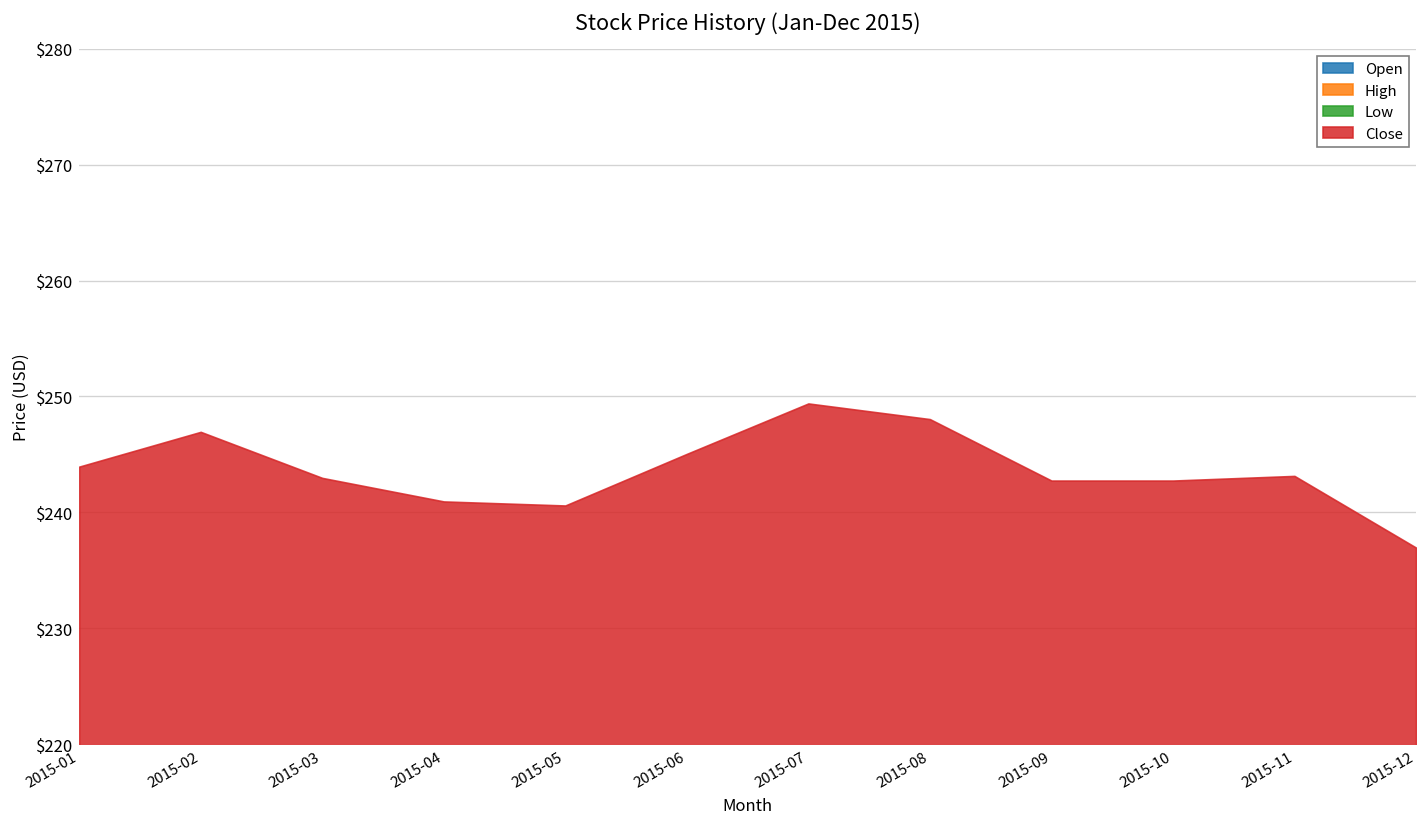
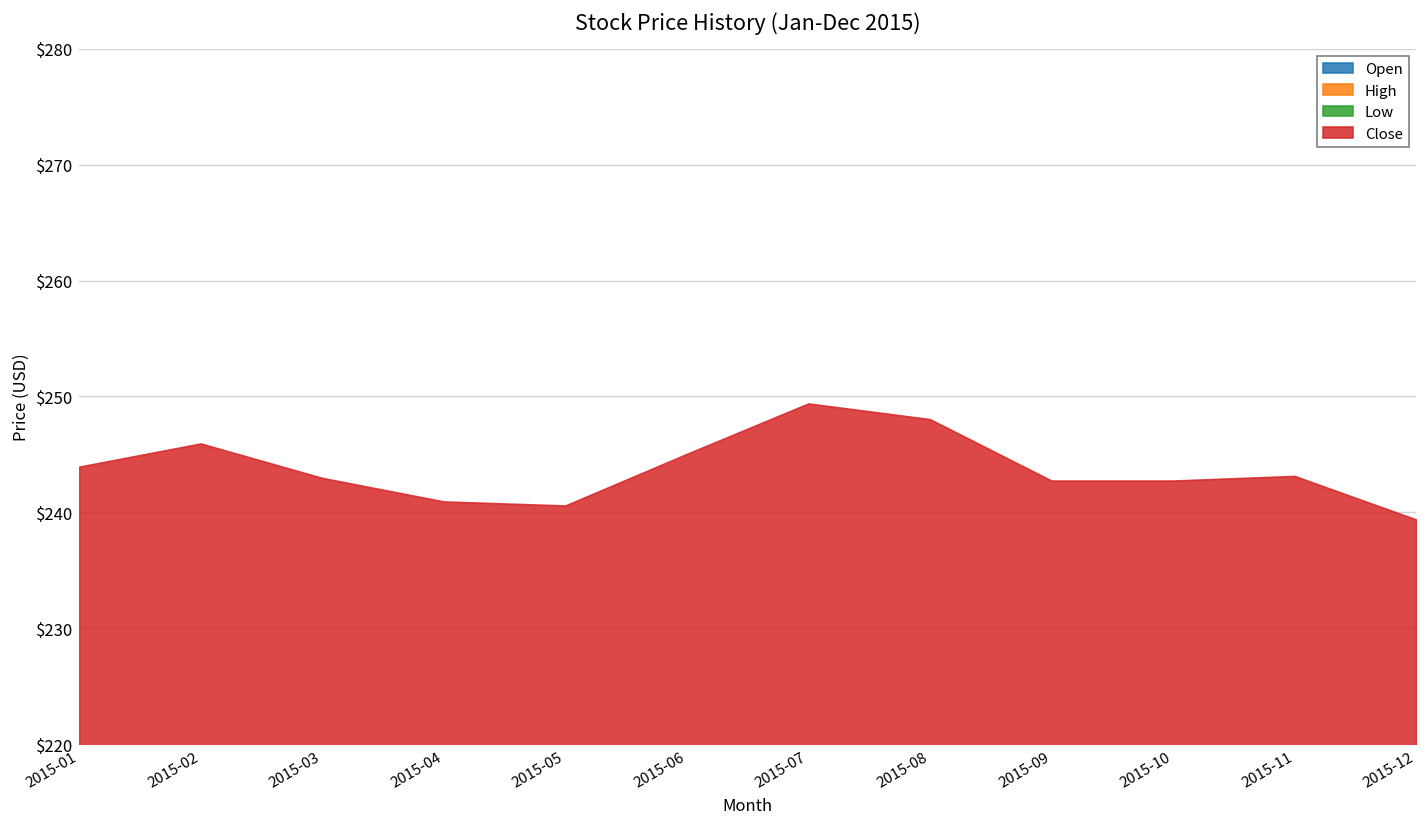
Close, 2015-02: $63 -> $62
Close, 2015-12: $57 -> $60
